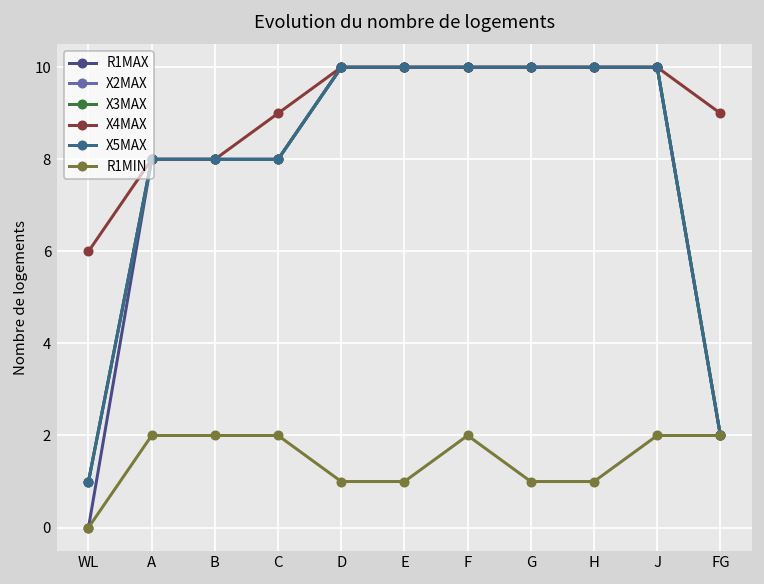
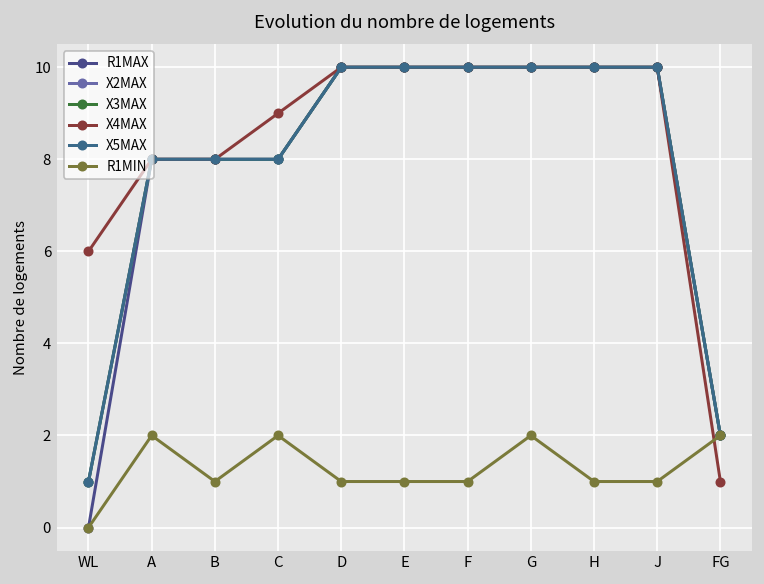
R1MIN, B: 2 -> 1
R1MIN, F: 2 -> 1
R1MIN, G: 1 -> 2
R1MIN, J: 2 -> 1
X4MAX, FG: 9 -> 1
